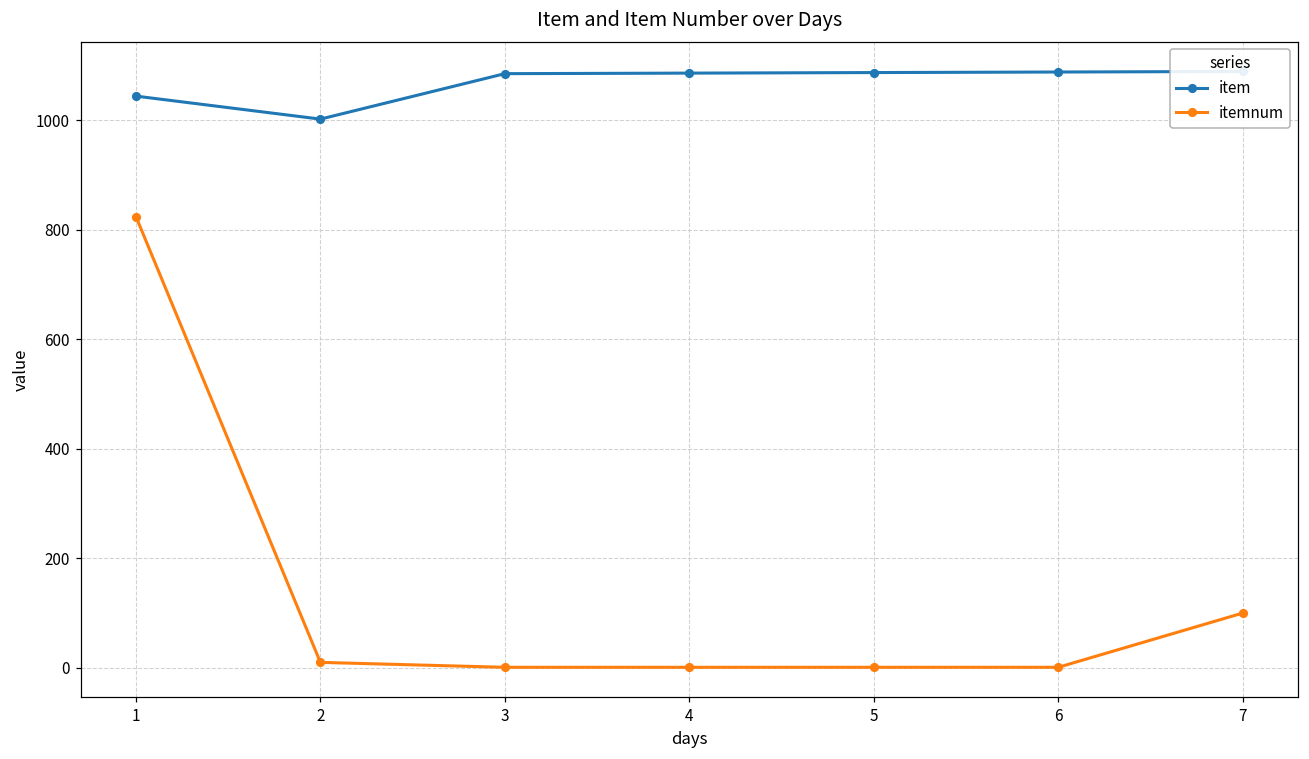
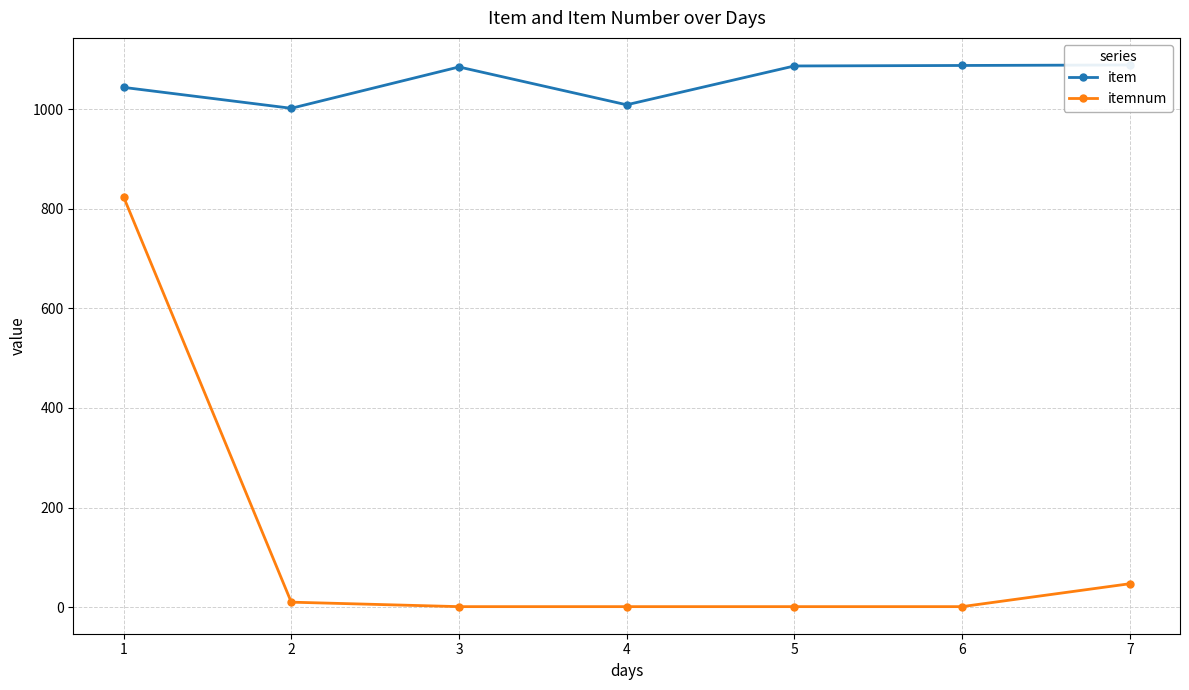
item, 4: 1090 -> 1010
itemnum, 7: 100 -> 50
